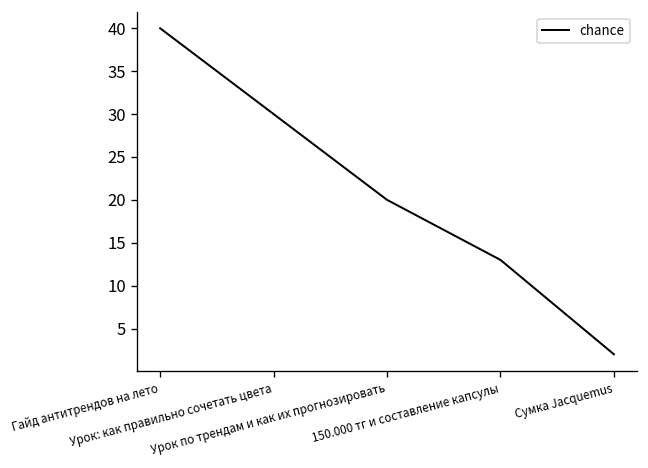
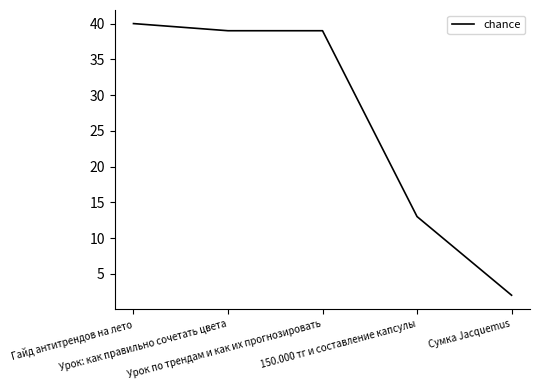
Урок: как правильно сочетать цвета: 30 -> 39
Урок по трендам и как их прогнозировать: 20 -> 39
